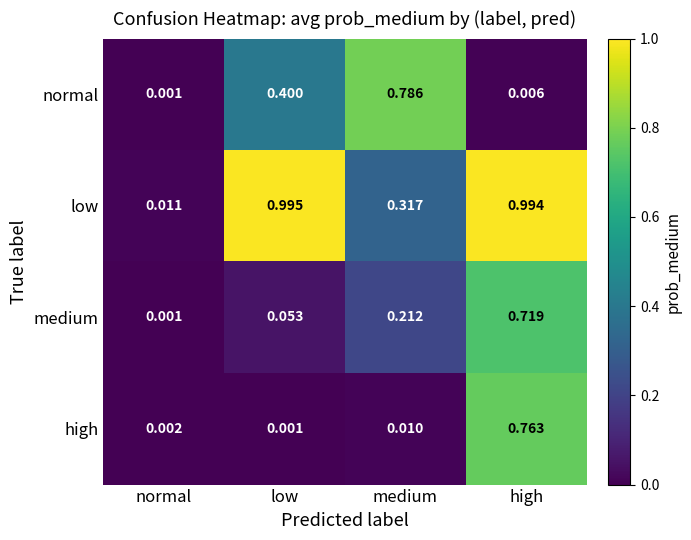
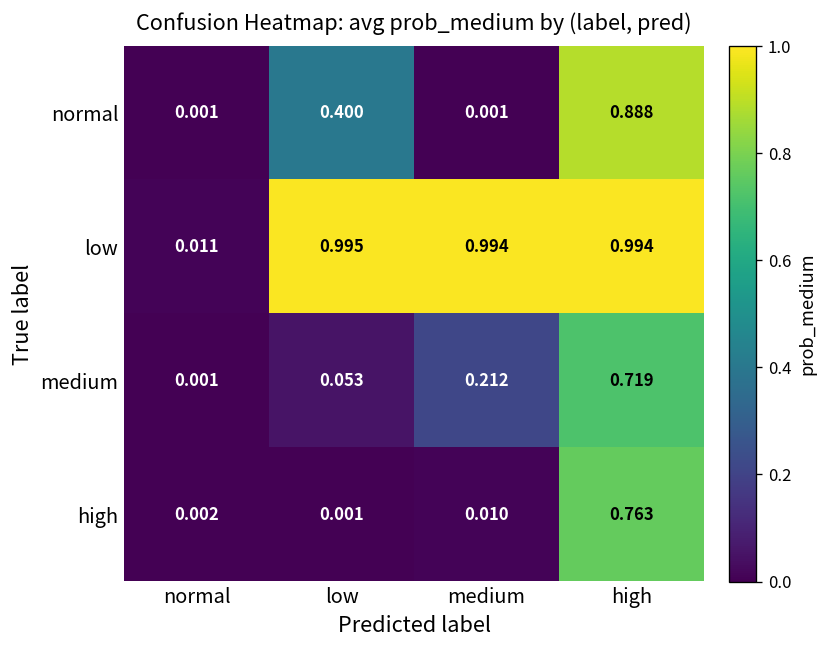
normal, medium: 0.786 -> 0.001
normal, high: 0.006 -> 0.888
low, medium: 0.317 -> 0.994
